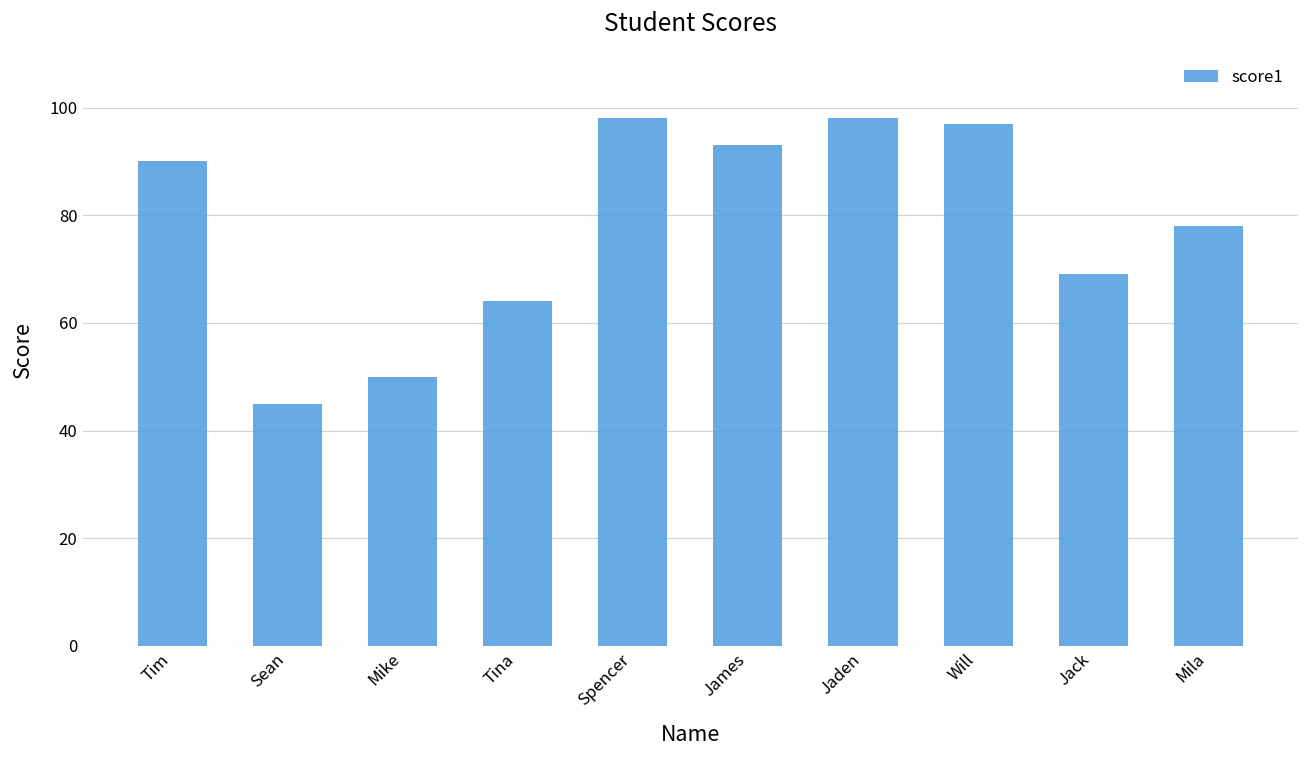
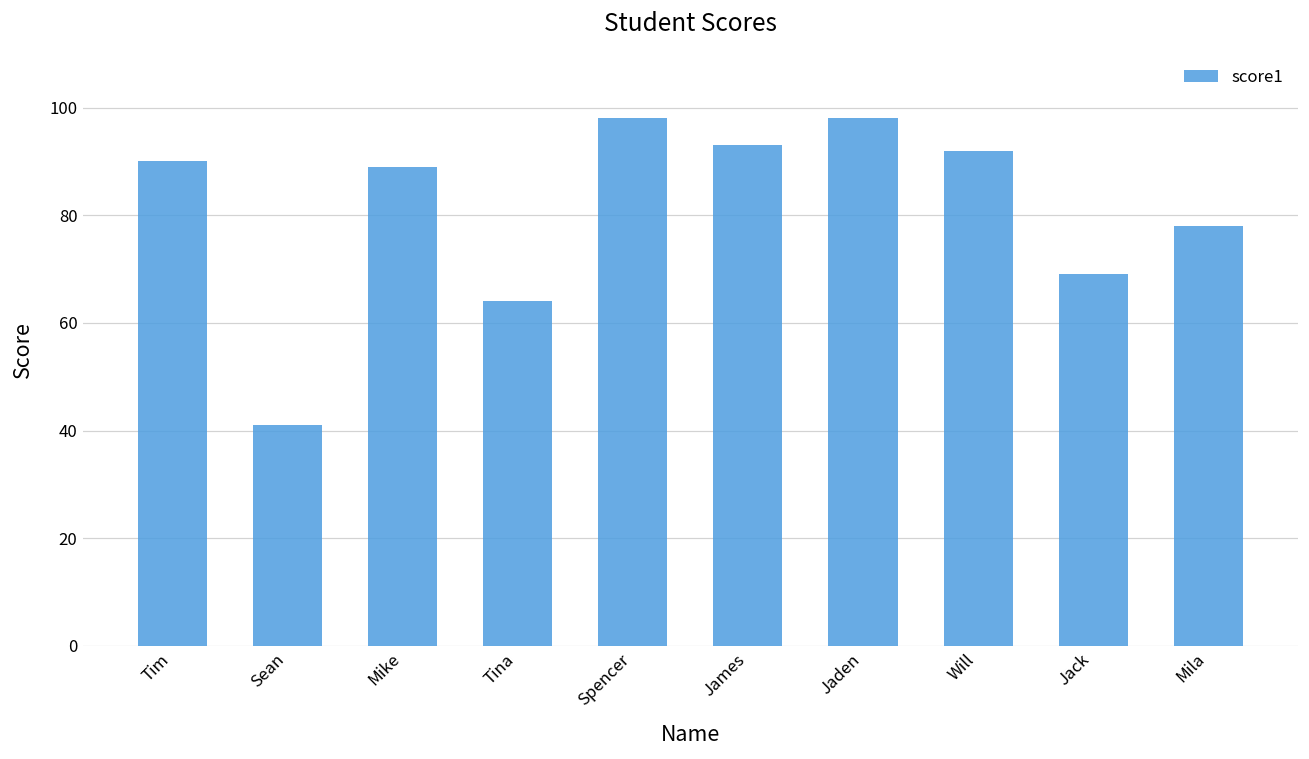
Sean: 45 -> 41
Mike: 50 -> 89
Will: 97 -> 92
